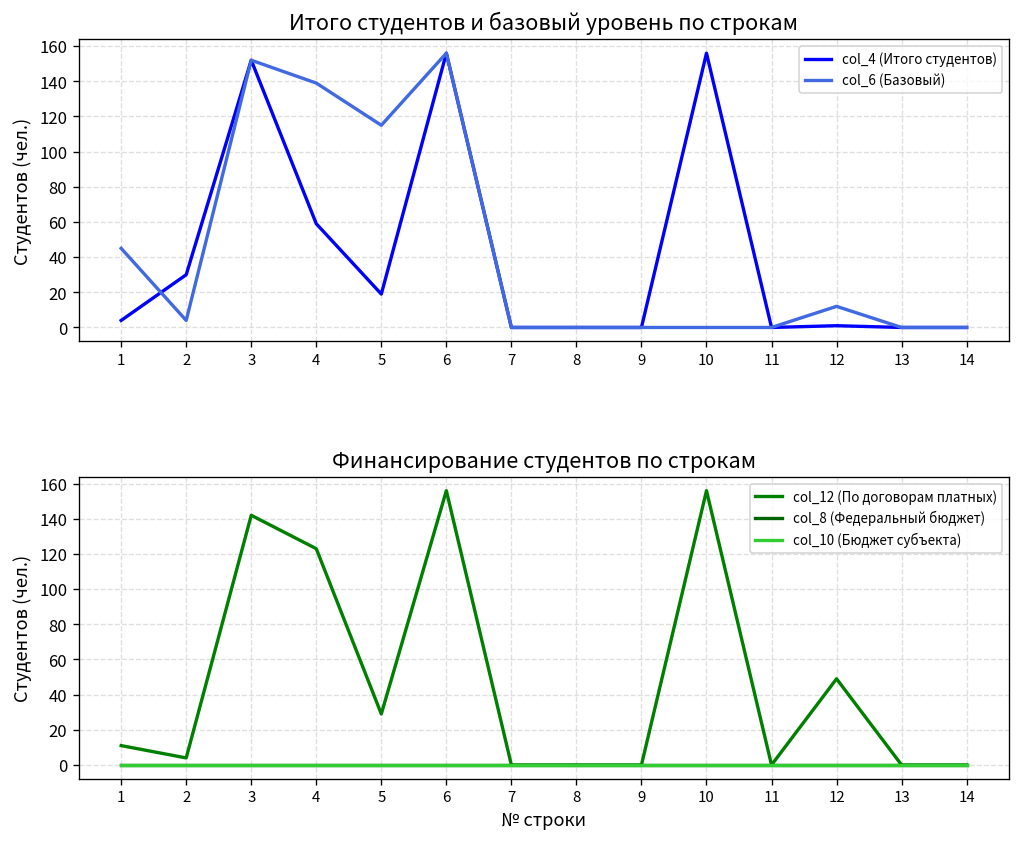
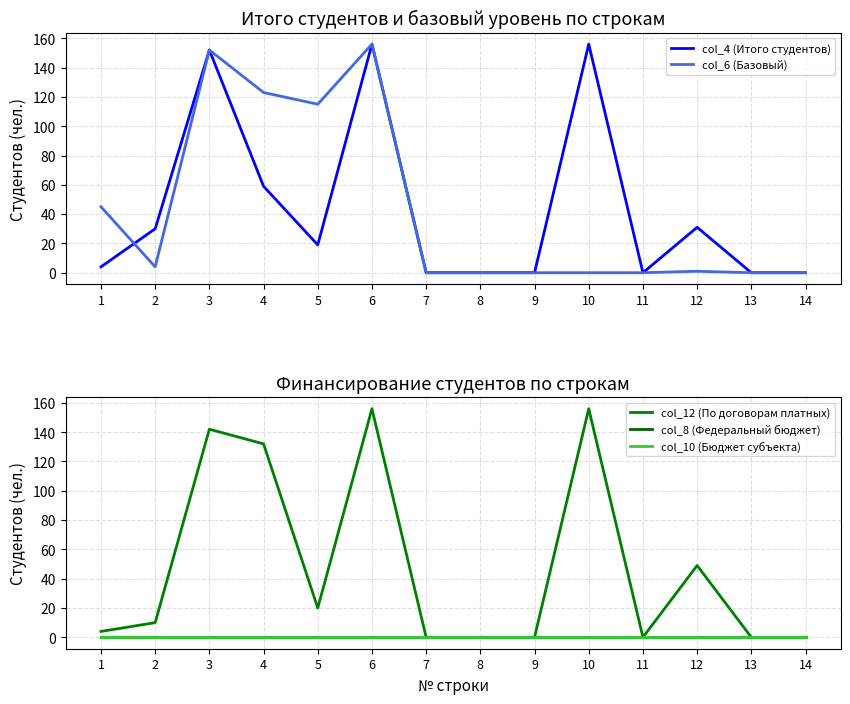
Итого студентов и базовый уровень по строкам, col_6 (Базовый), 4: 139 -> 123
Итого студентов и базовый уровень по строкам, col_4 (Итого студентов), 12: 1 -> 31
Итого студентов и базовый уровень по строкам, col_6 (Базовый), 12: 12 -> 1
Финансирование студентов по строкам, col_12 (По договорам платных), 1: 11 -> 4
Финансирование студентов по строкам, col_12 (По договорам платных), 2: 4 -> 10
Финансирование студентов по строкам, col_12 (По договорам платных), 4: 123 -> 132
Финансирование студентов по строкам, col_12 (По договорам платных), 5: 29 -> 20
